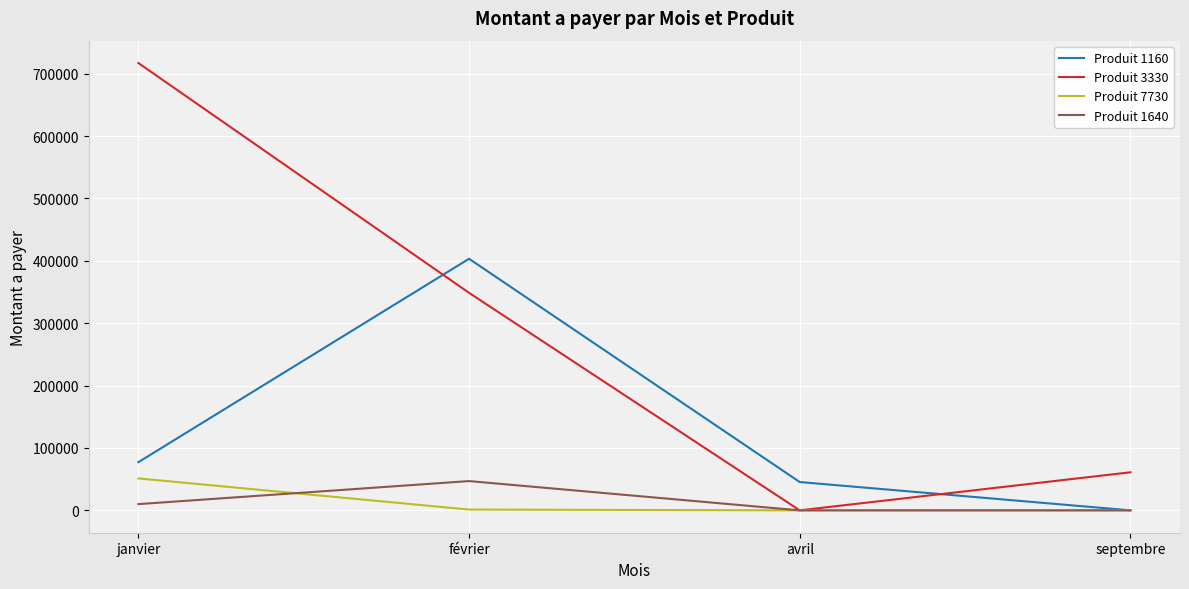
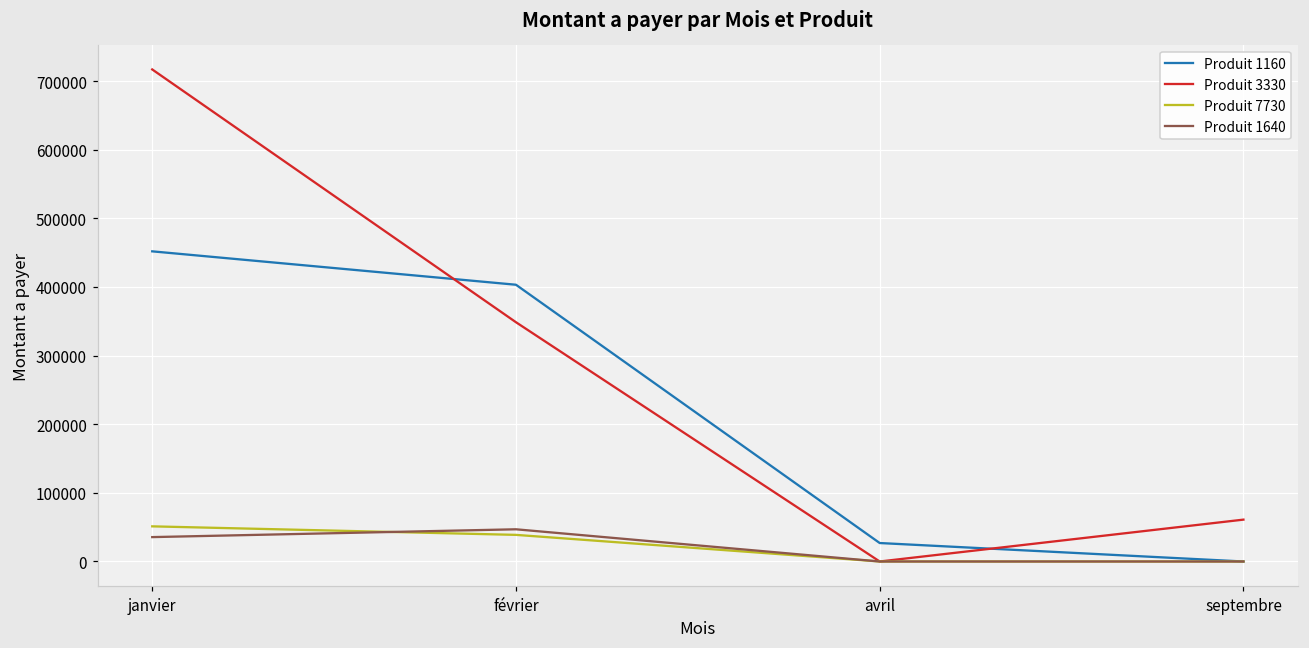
Produit 1160, janvier: 80000 -> 450000
Produit 1640, janvier: 10000 -> 40000
Produit 7730, février: 0 -> 40000
Produit 1160, avril: 50000 -> 30000
